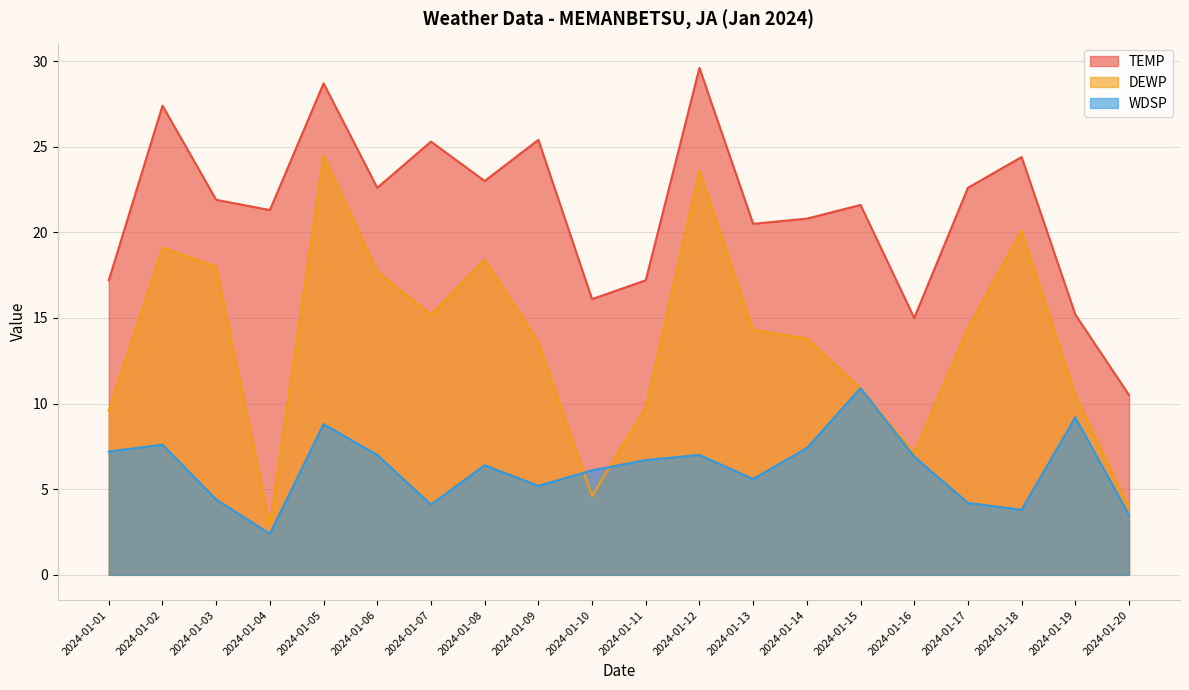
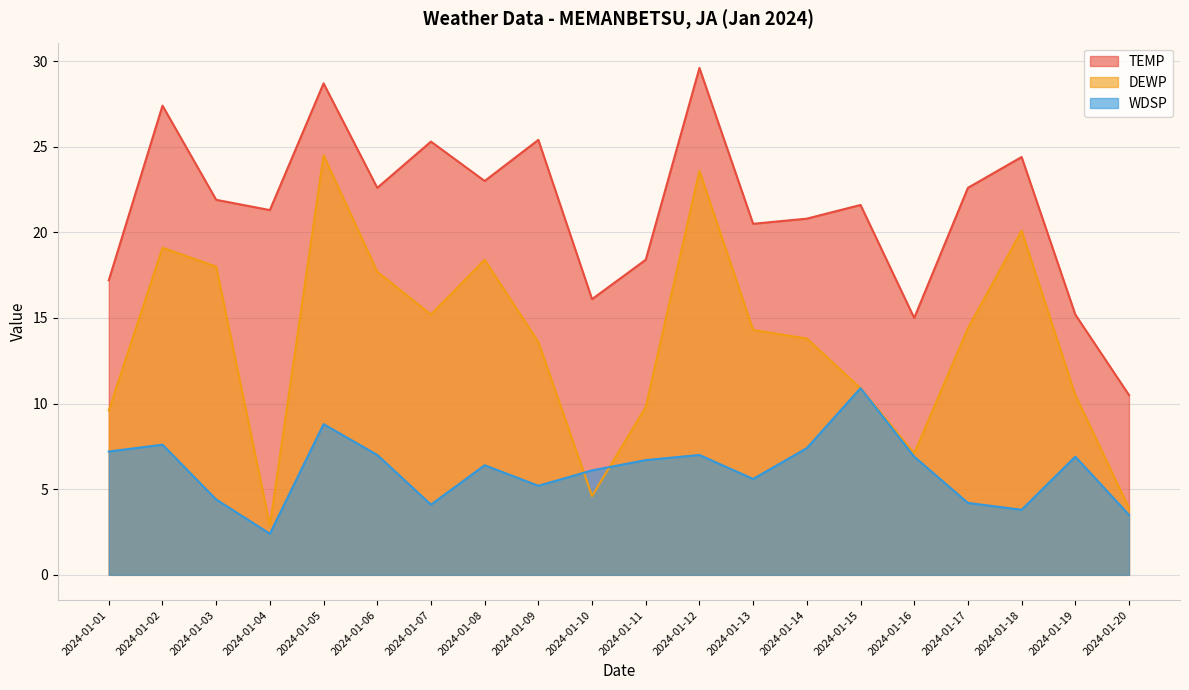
TEMP, 2024-01-11: 17.2 -> 18.4
WDSP, 2024-01-19: 9.2 -> 6.9
